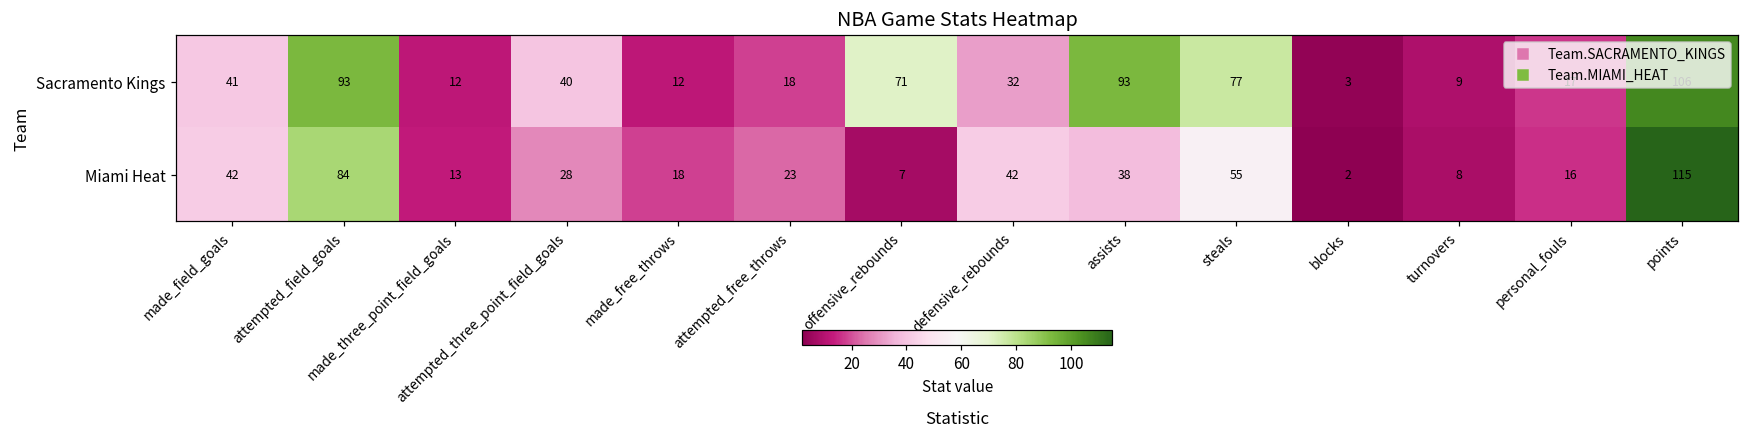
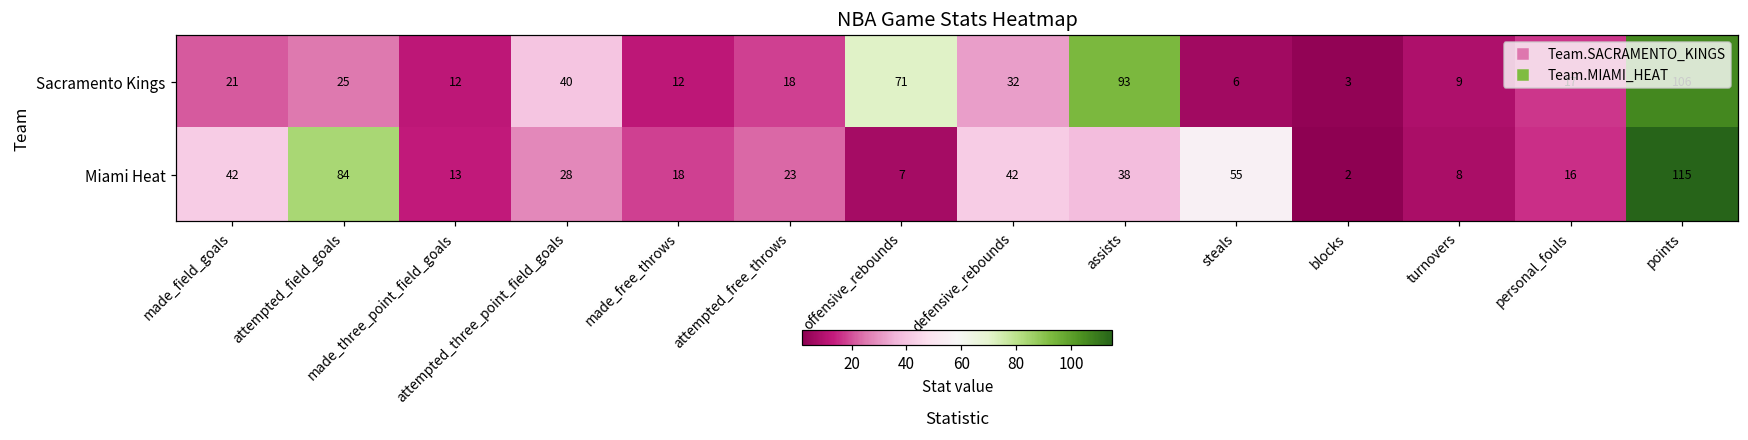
Sacramento Kings, made_field_goals: 41 -> 21
Sacramento Kings, attempted_field_goals: 93 -> 25
Sacramento Kings, steals: 77 -> 6
